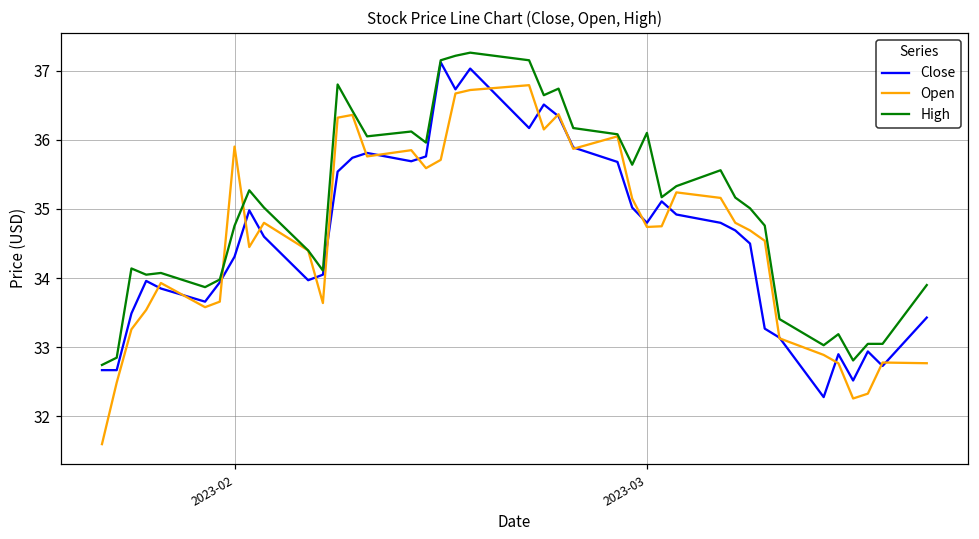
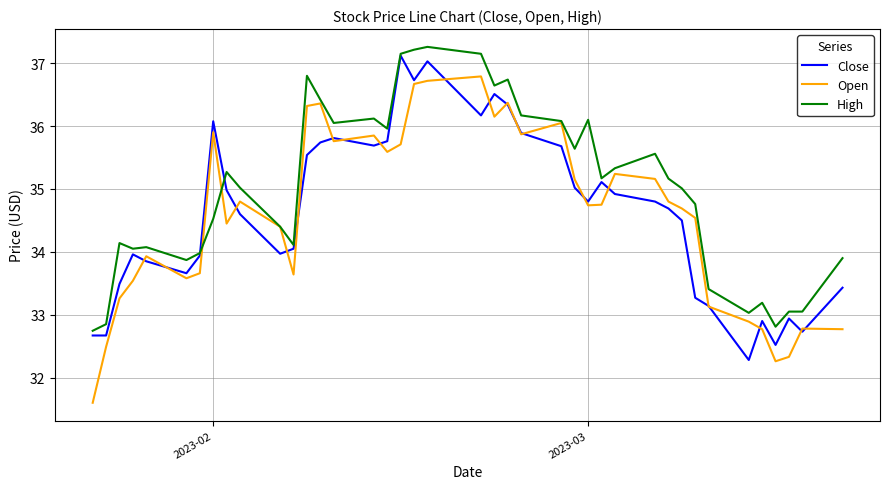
Close, 2023-02: 34.3 -> 36.1
High, 2023-02: 34.8 -> 34.5
